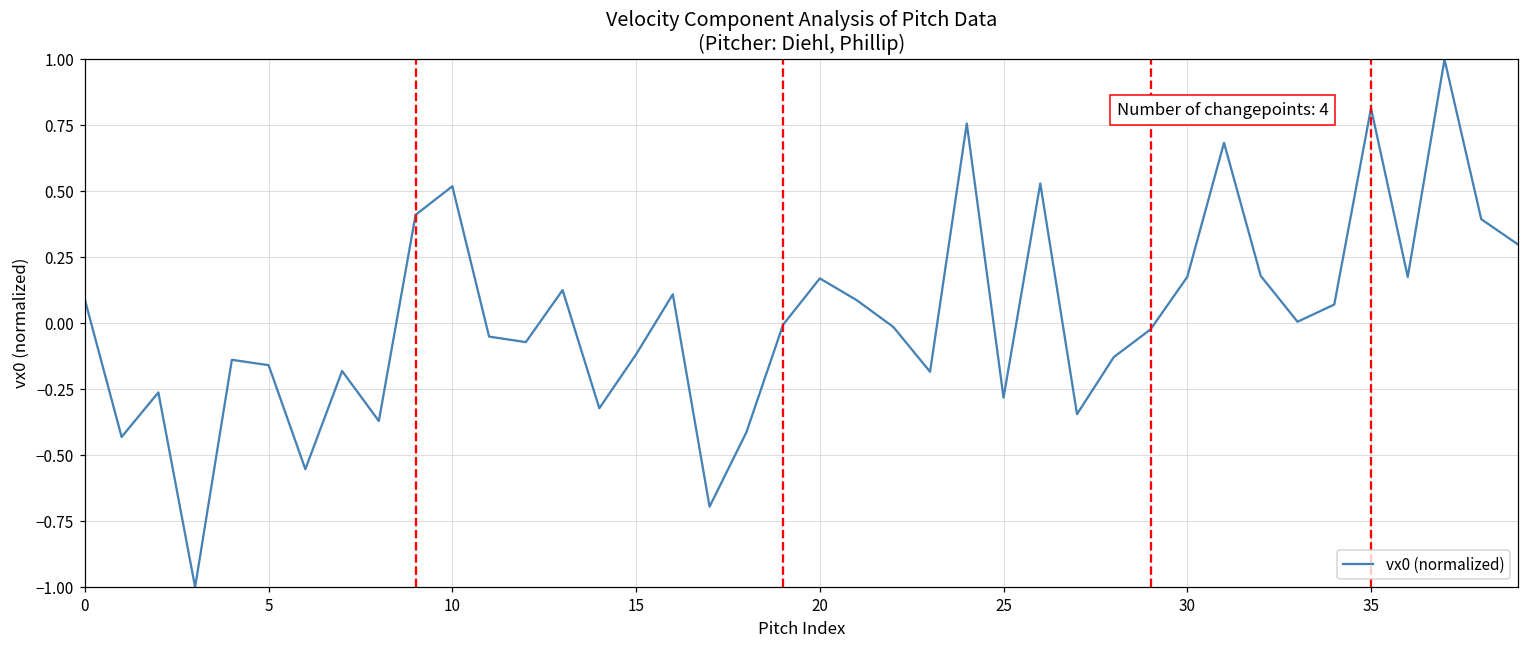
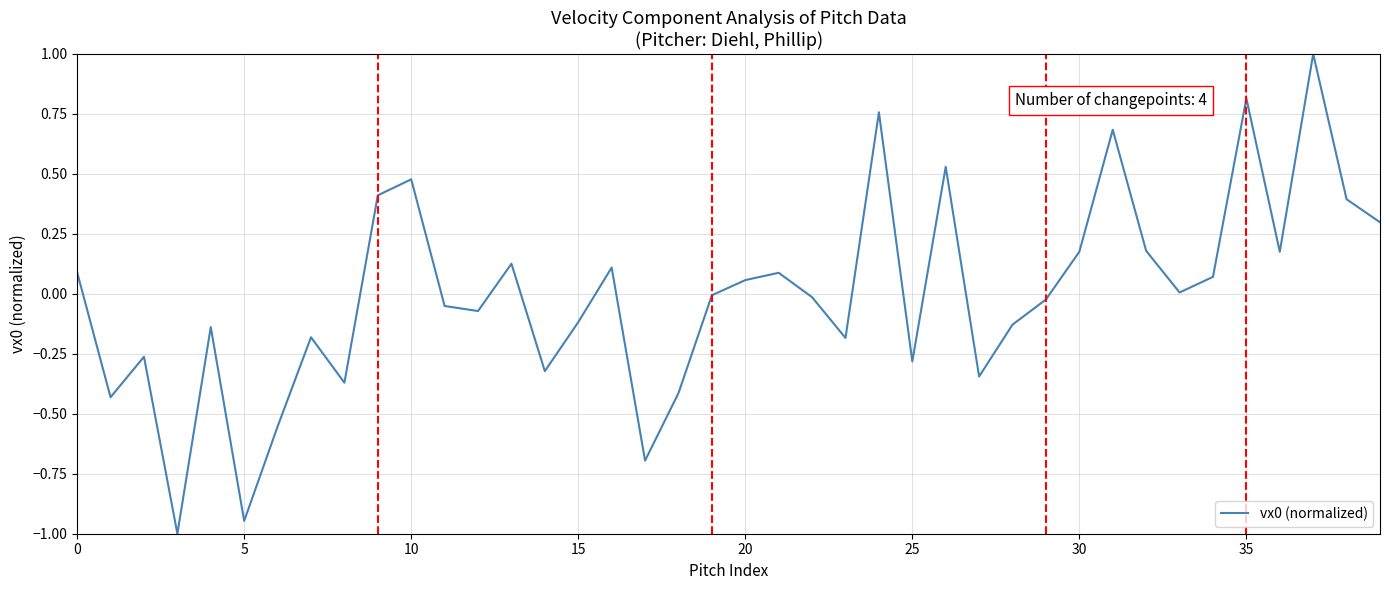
5: -0.16 -> -0.95
10: 0.52 -> 0.48
20: 0.17 -> 0.06
